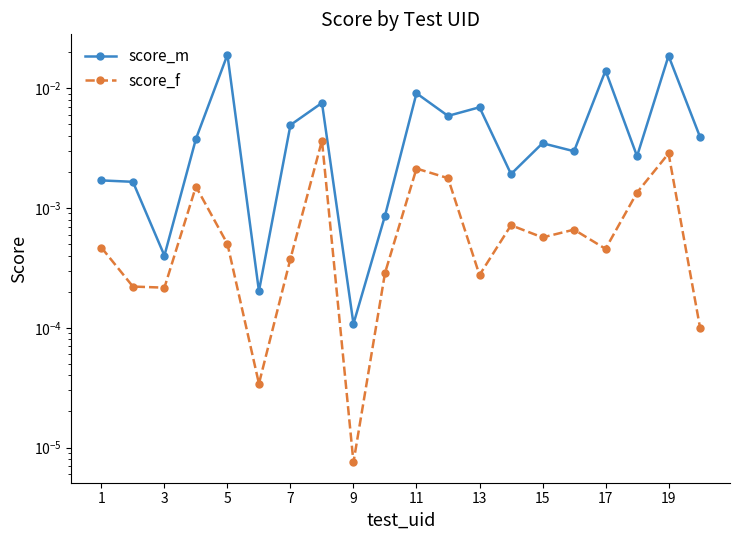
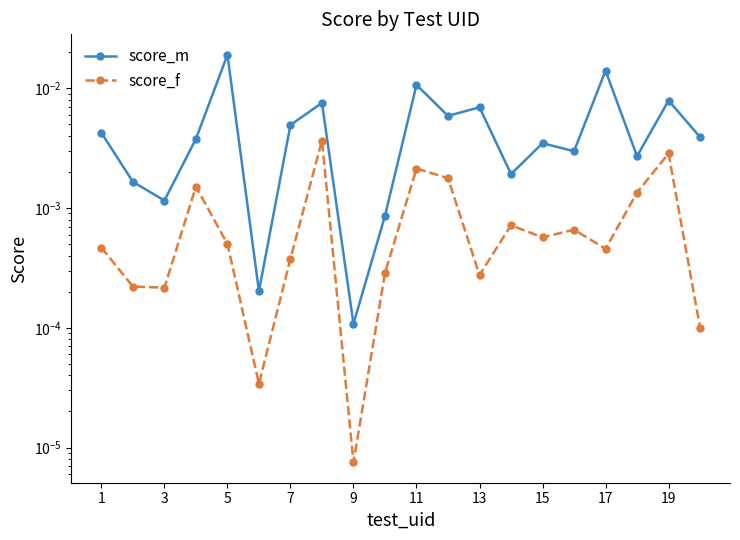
score_m, 1: 0.0017 -> 0.0042
score_m, 3: 0.00040 -> 0.0012
score_m, 11: 0.009 -> 0.011
score_m, 19: 0.019 -> 0.008
